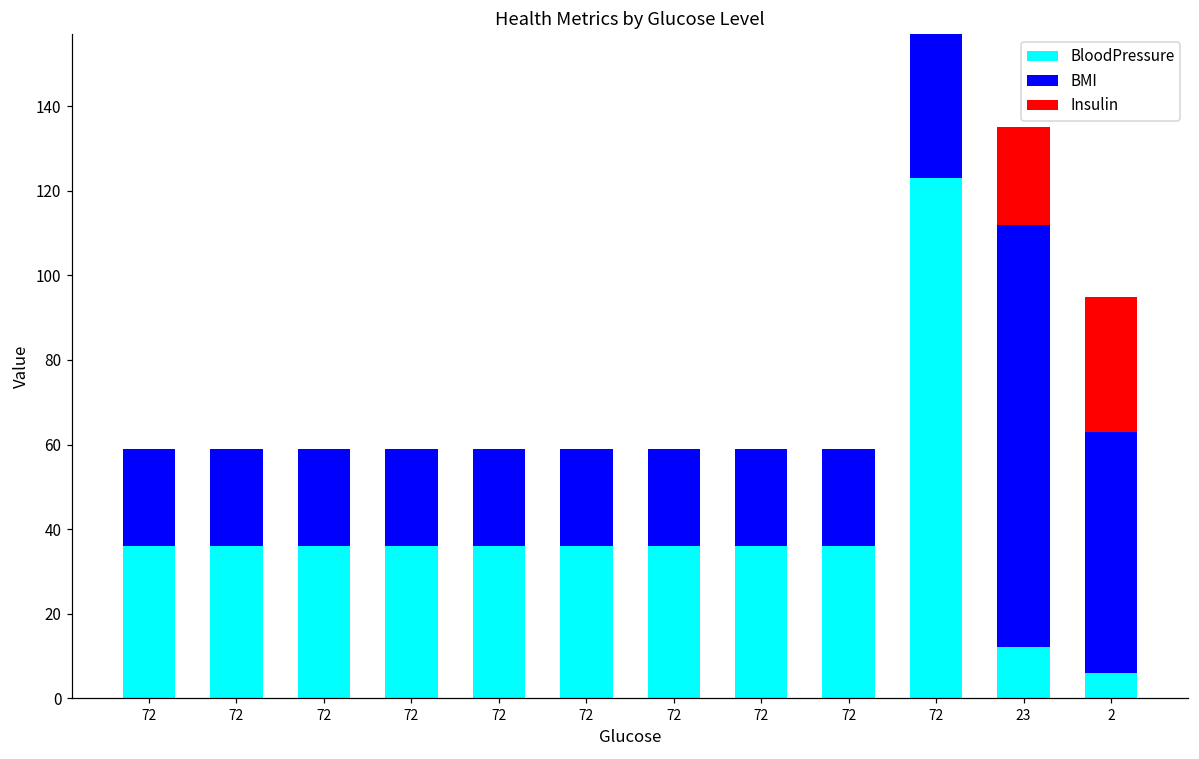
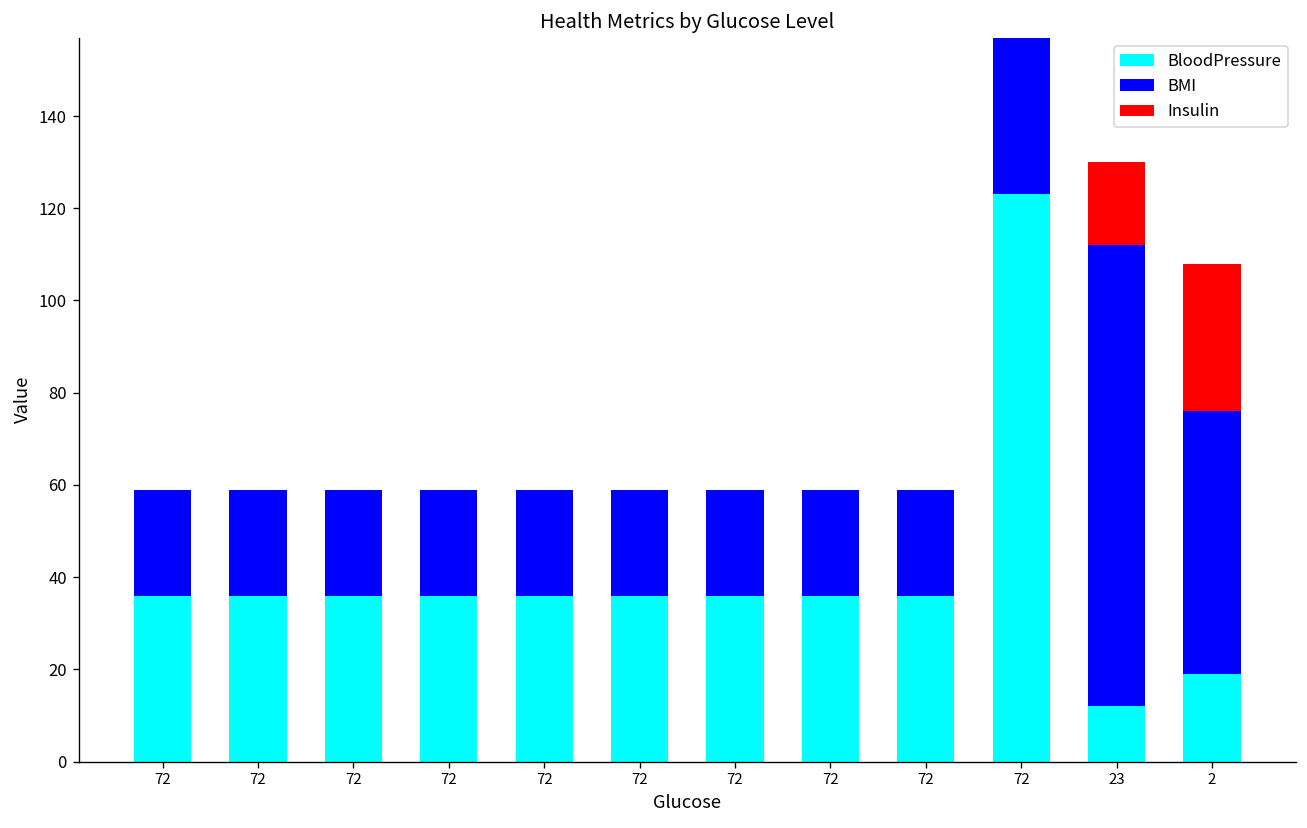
Insulin, 23: 23 -> 18
BloodPressure, 2: 6 -> 19
